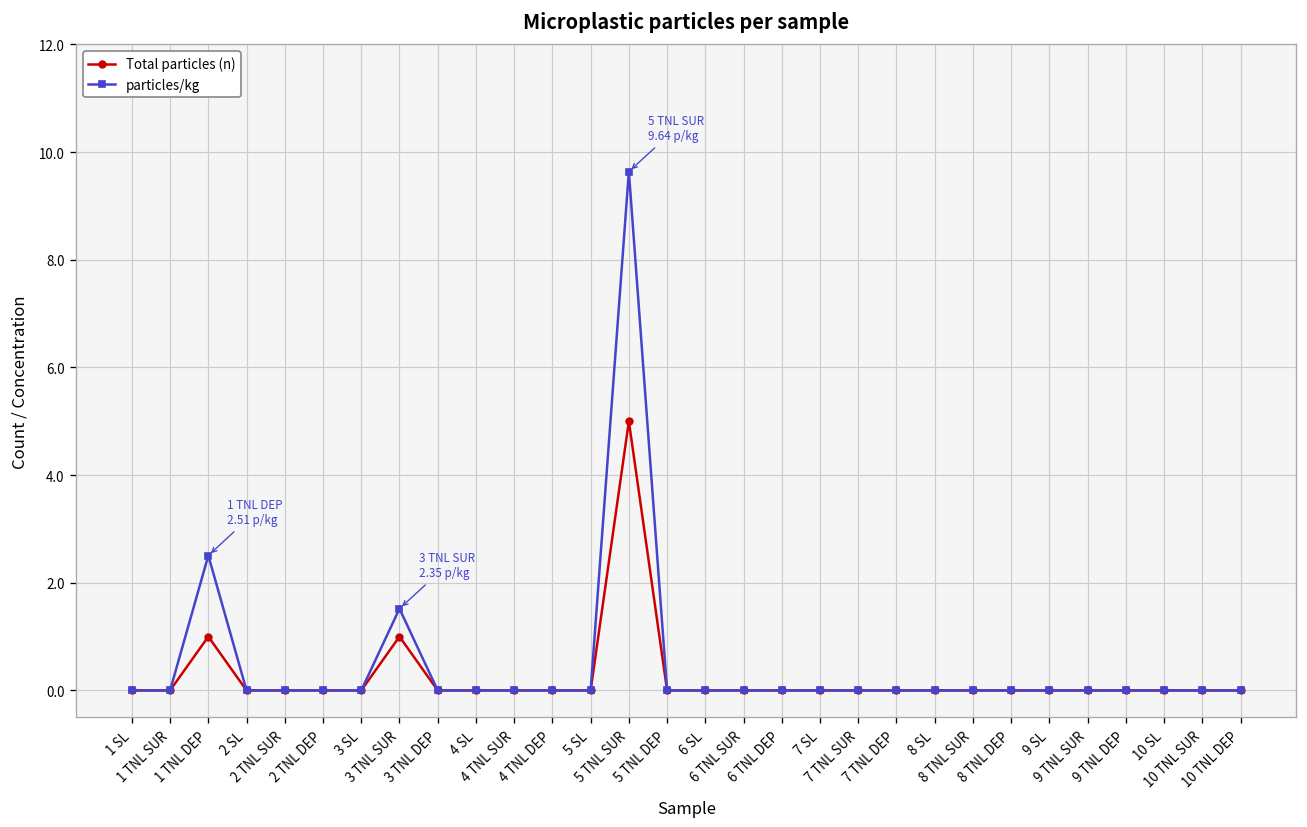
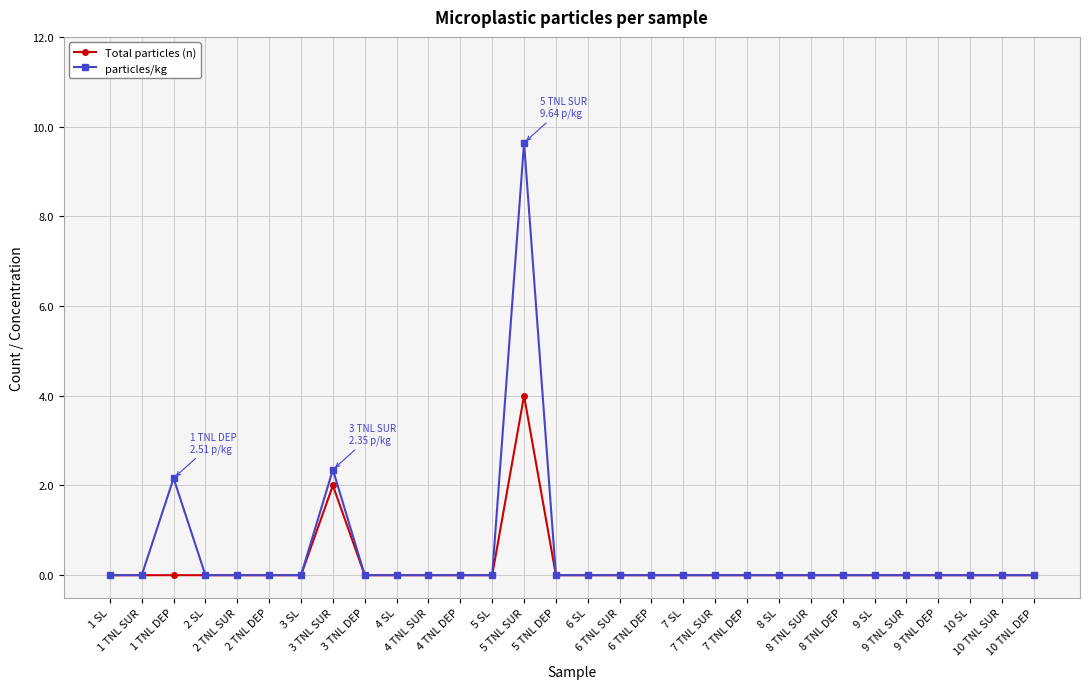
Total particles (n), 1 TNL DEP: 1 -> 0
particles/kg, 1 TNL DEP: 2.5 -> 2.2
Total particles (n), 3 TNL SUR: 1 -> 2
particles/kg, 3 TNL SUR: 1.5 -> 2.4
Total particles (n), 5 TNL SUR: 5 -> 4
